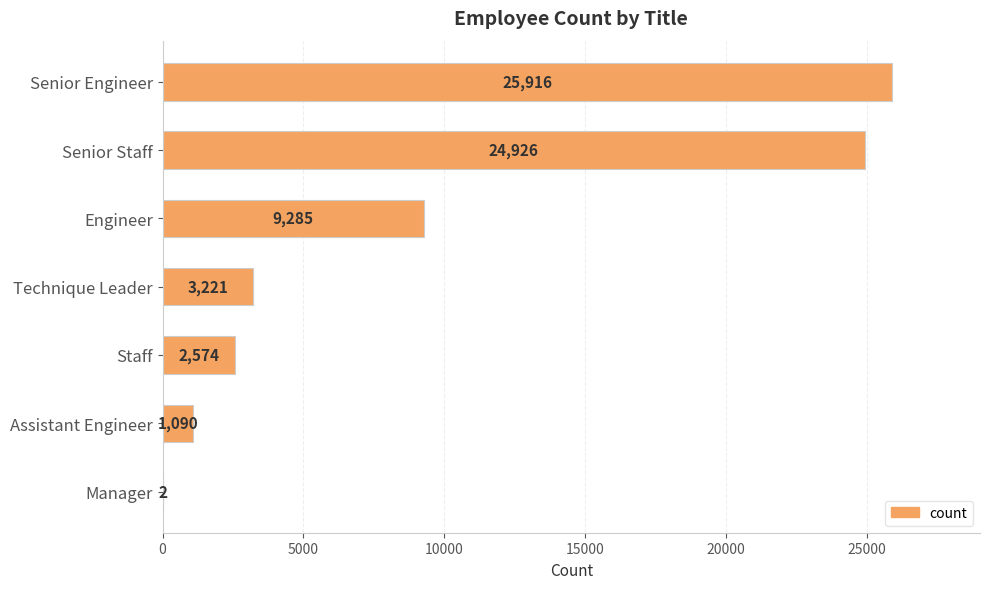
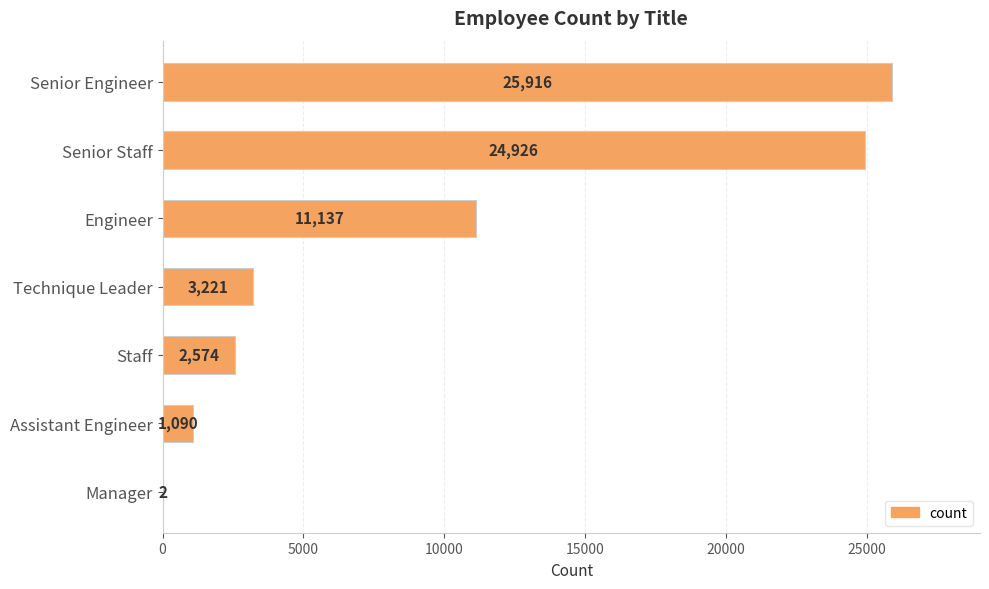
Engineer: 9,285 -> 11,137
